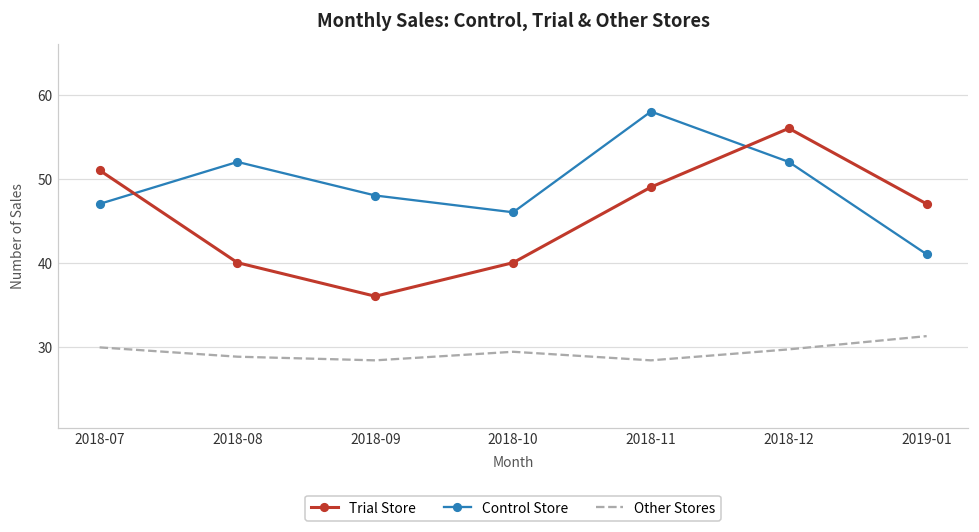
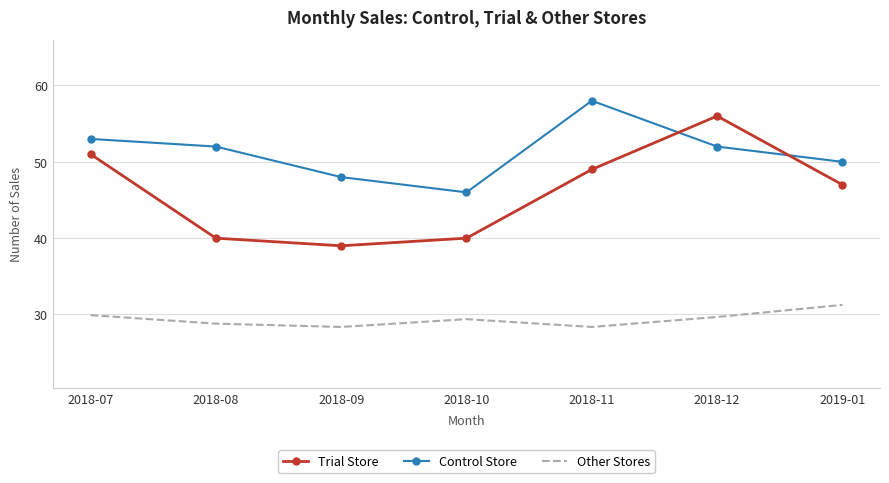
Control Store, 2018-07: 47 -> 53
Trial Store, 2018-09: 36 -> 39
Control Store, 2019-01: 41 -> 50
